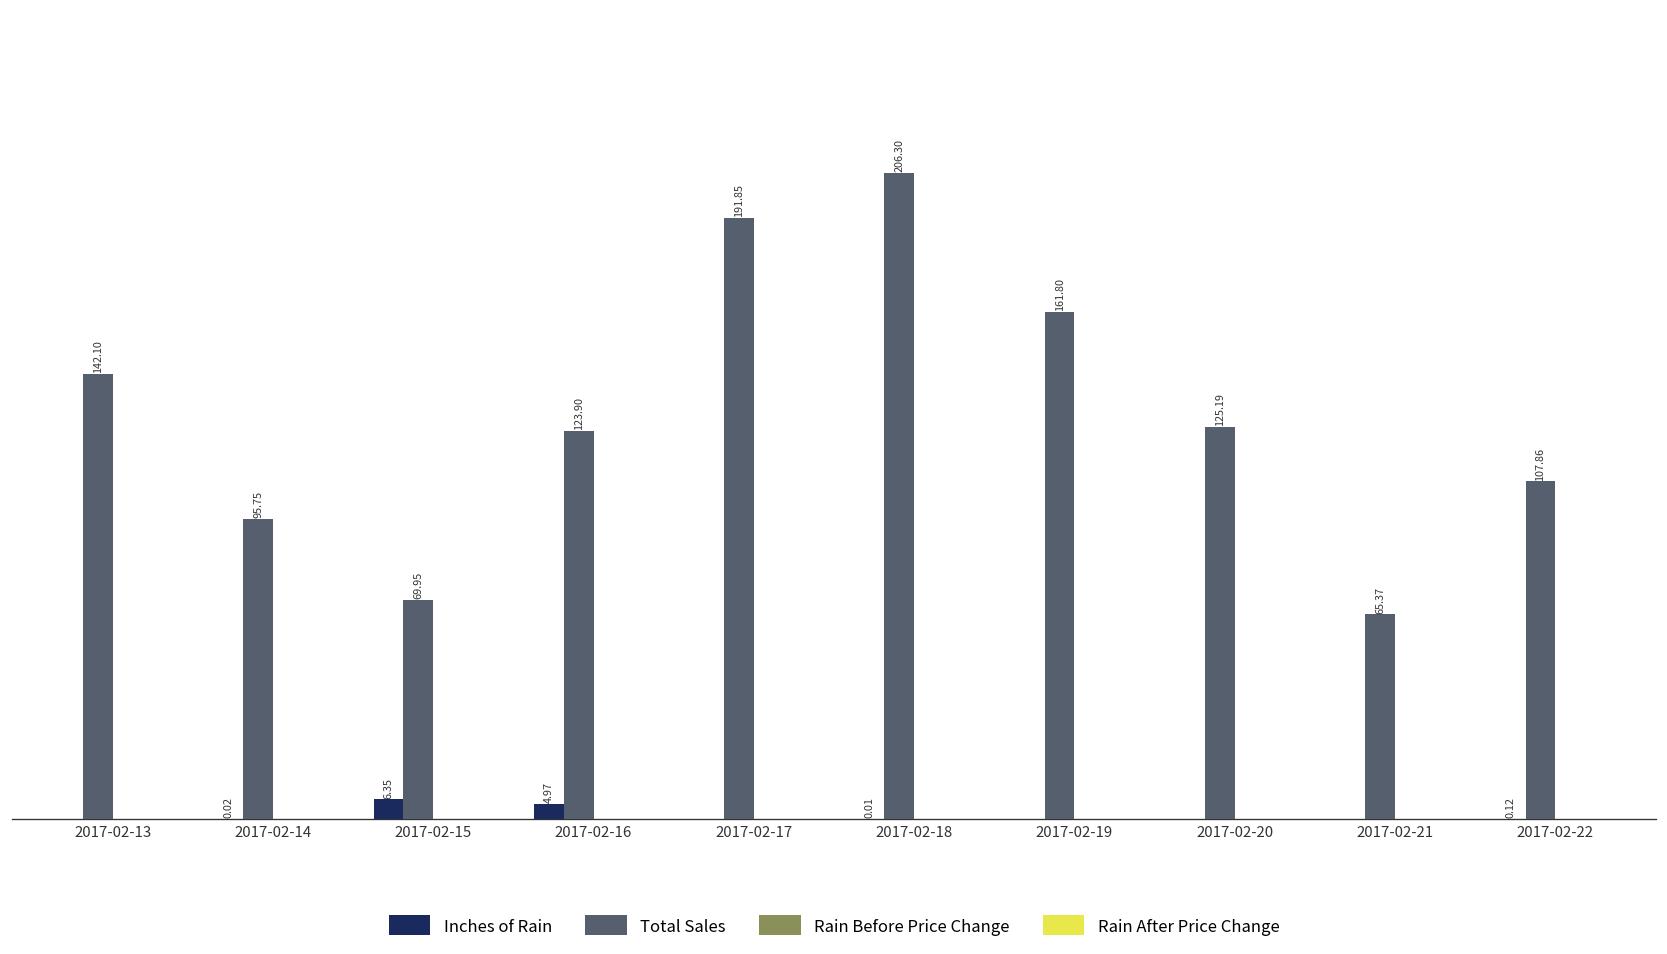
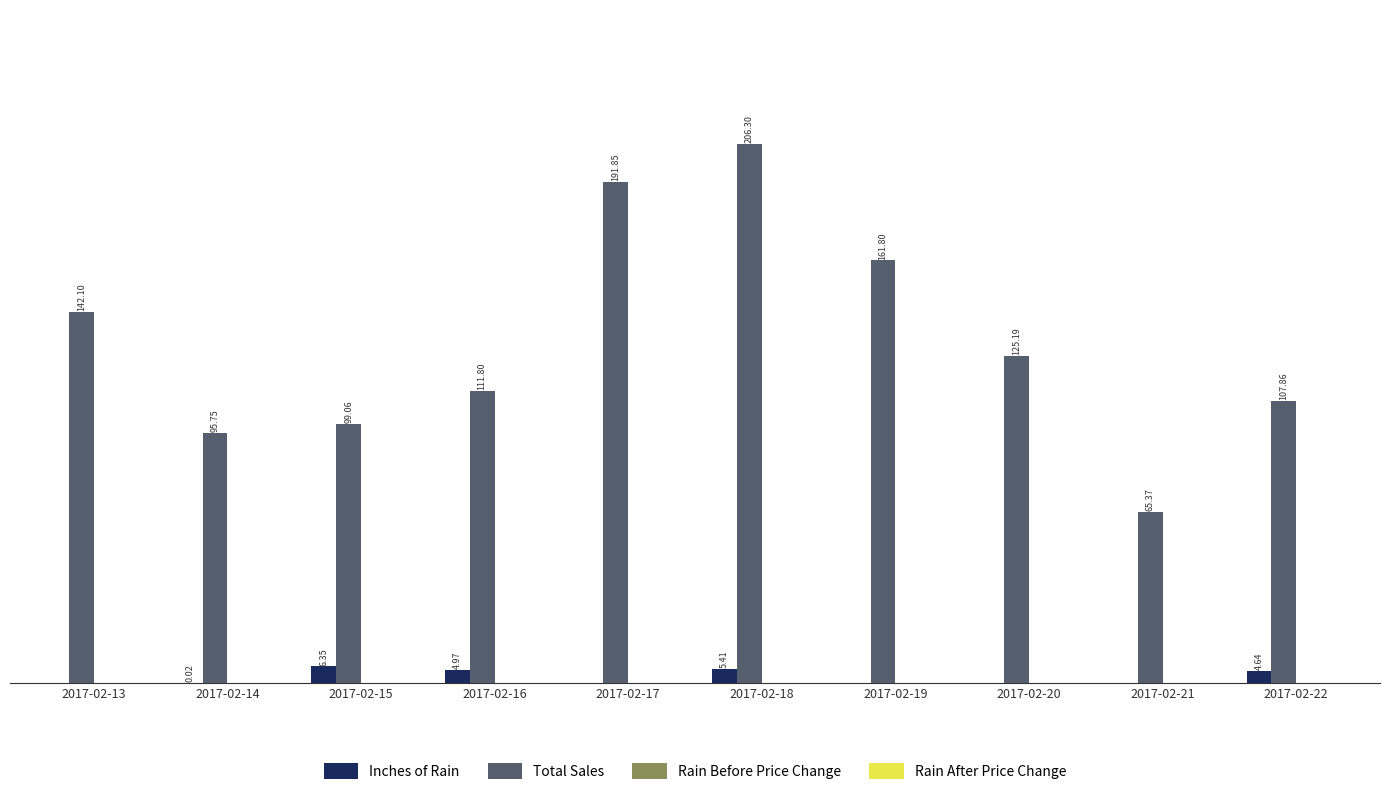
Total Sales, 2017-02-15: 69.95 -> 99.06
Total Sales, 2017-02-16: 123.90 -> 111.80
Inches of Rain, 2017-02-18: 0.01 -> 5.41
Inches of Rain, 2017-02-22: 0.12 -> 4.64
